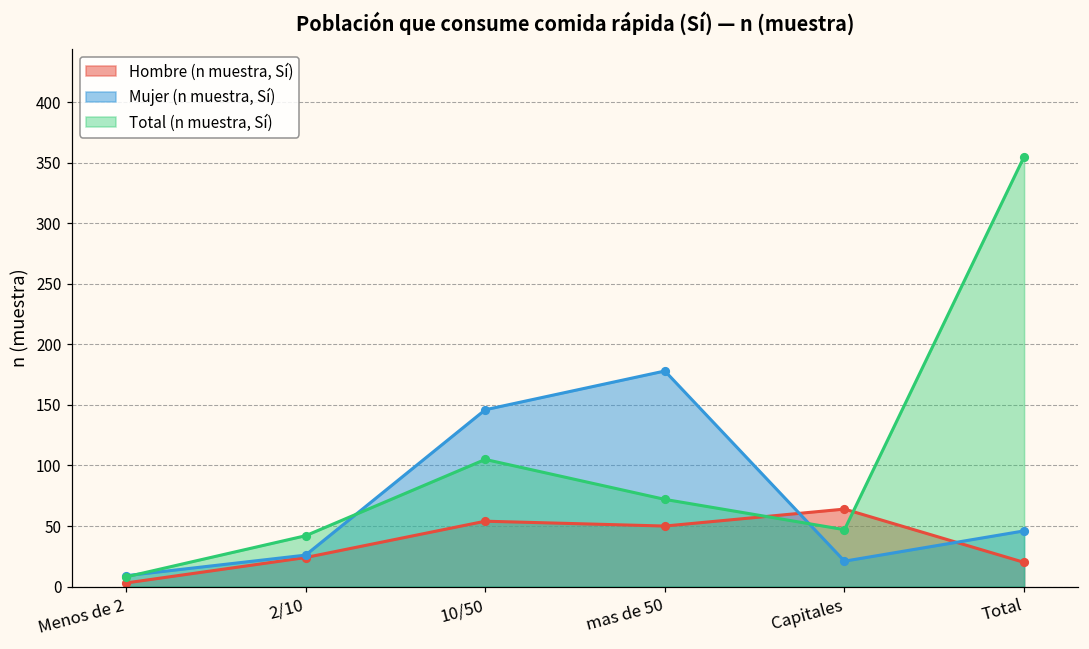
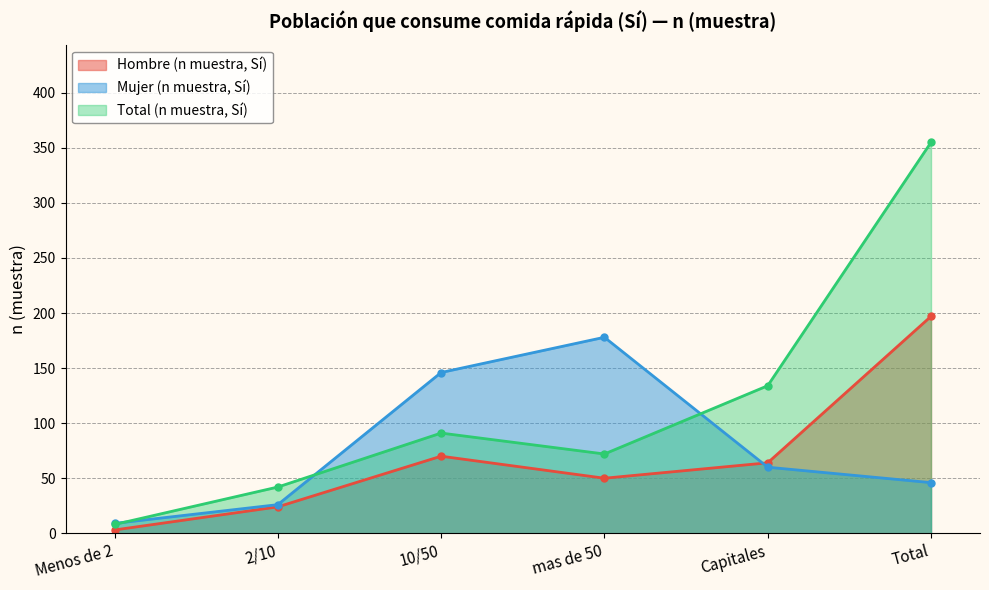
Hombre (n muestra, Sí), 10/50: 54 -> 70
Total (n muestra, Sí), 10/50: 105 -> 91
Mujer (n muestra, Sí), Capitales: 21 -> 60
Total (n muestra, Sí), Capitales: 47 -> 134
Hombre (n muestra, Sí), Total: 20 -> 197
